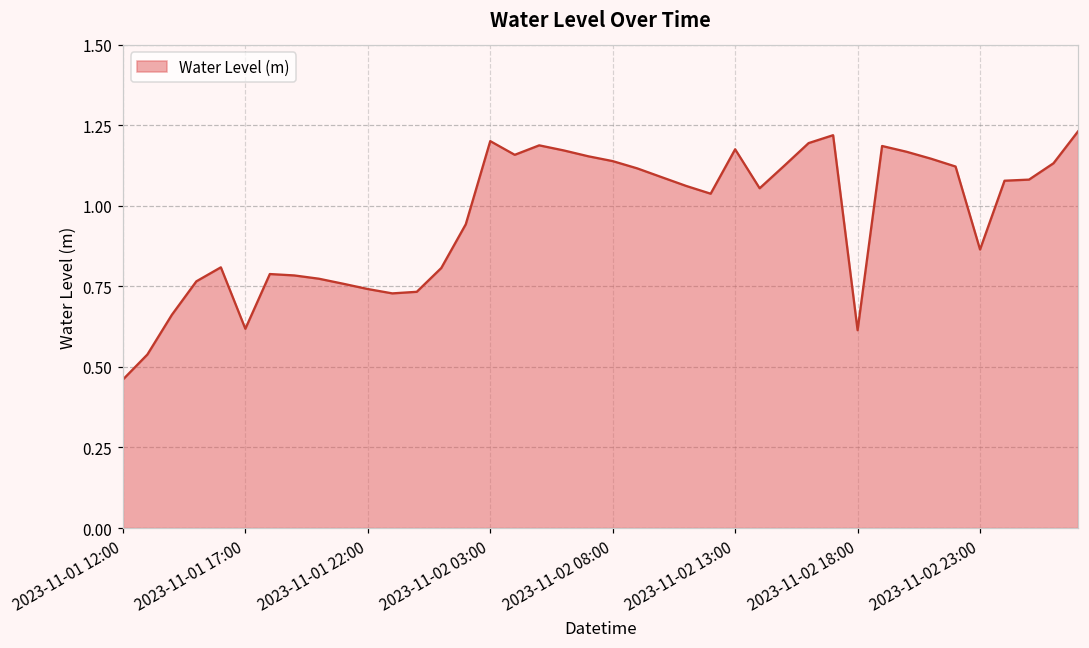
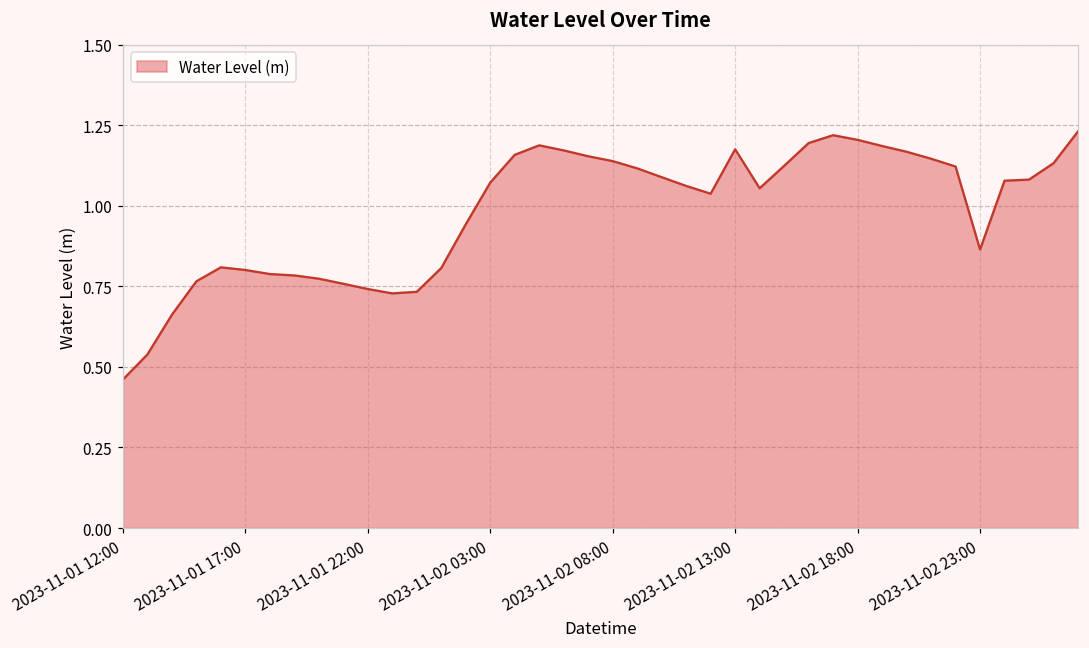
2023-11-01 17:00: 0.62 -> 0.80
2023-11-02 03:00: 1.20 -> 1.07
2023-11-02 18:00: 0.61 -> 1.20
